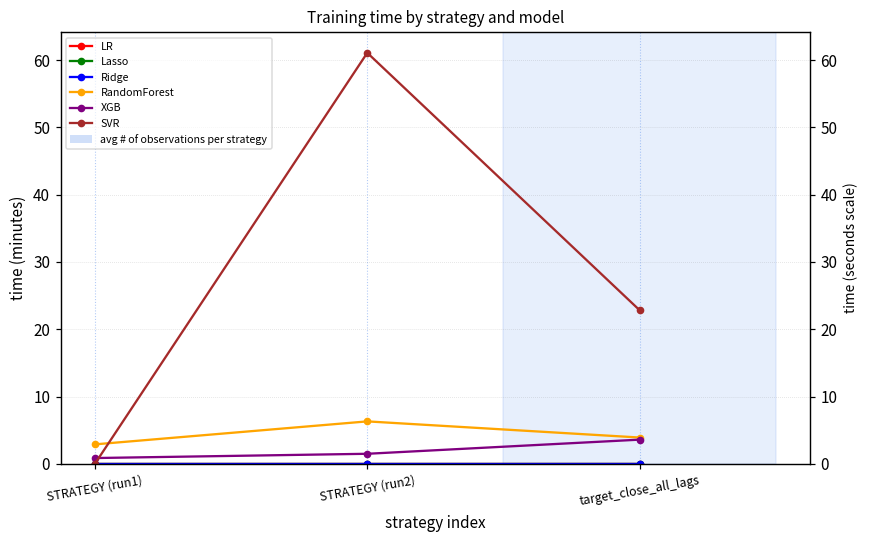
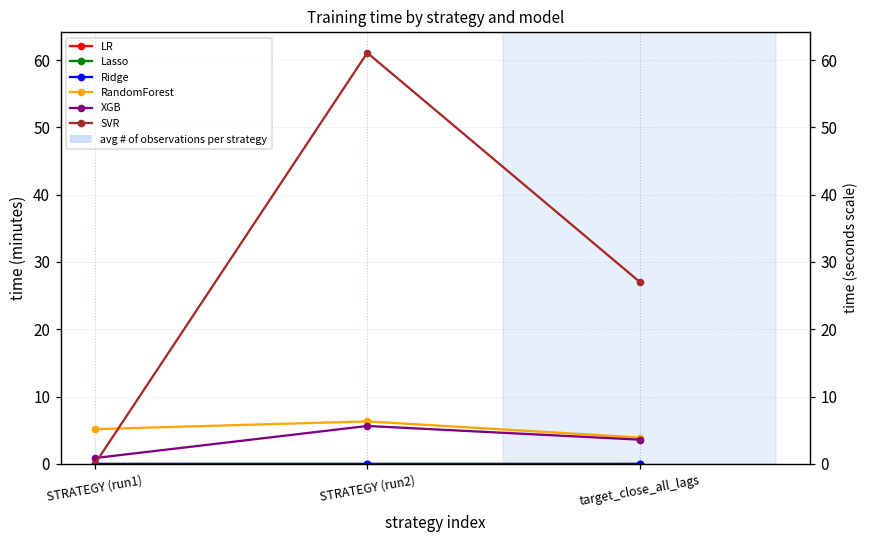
RandomForest, STRATEGY (run1): 3 -> 5
XGB, STRATEGY (run2): 1 -> 6
SVR, target_close_all_lags: 23 -> 27
